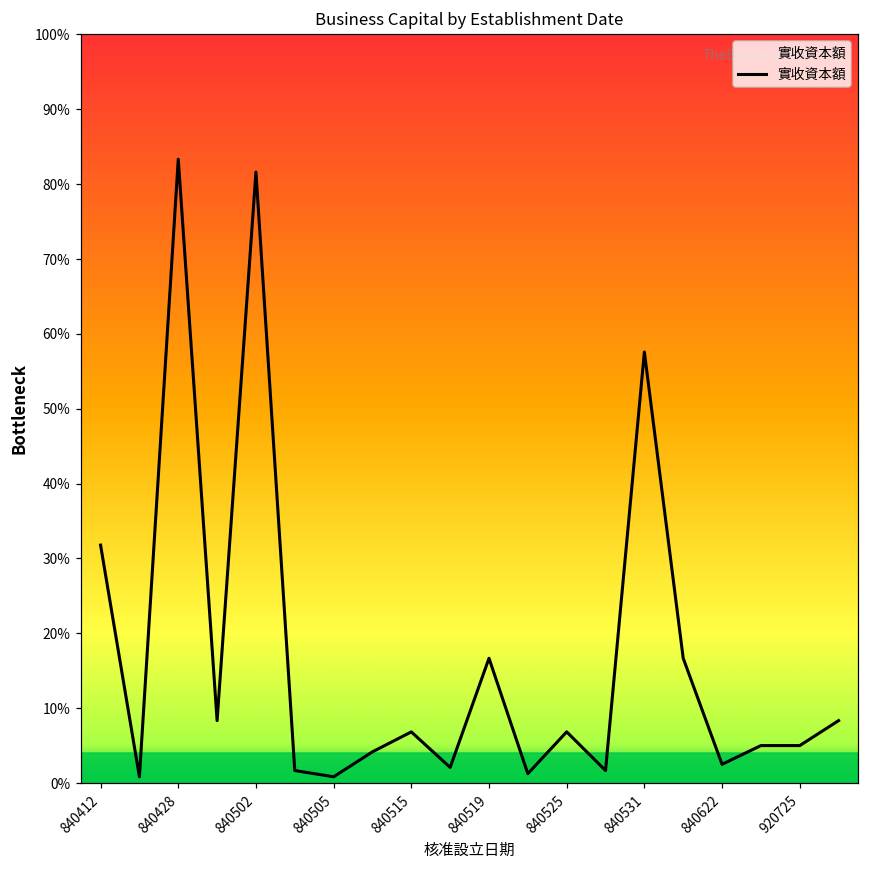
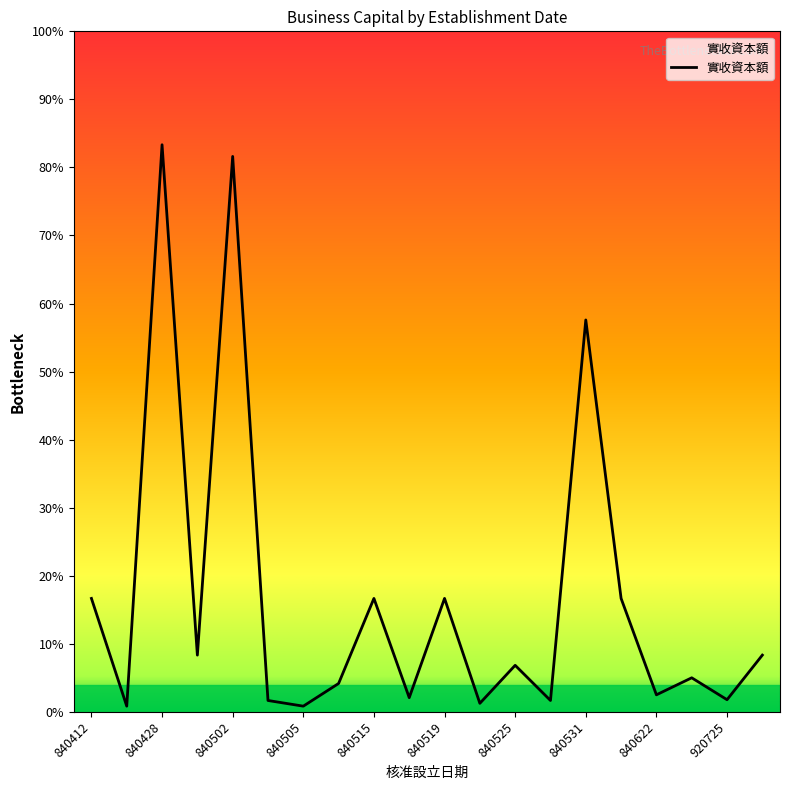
實收資本額, 840412: 32% -> 17%
實收資本額, 840515: 7% -> 17%
實收資本額, 920725: 5% -> 2%
